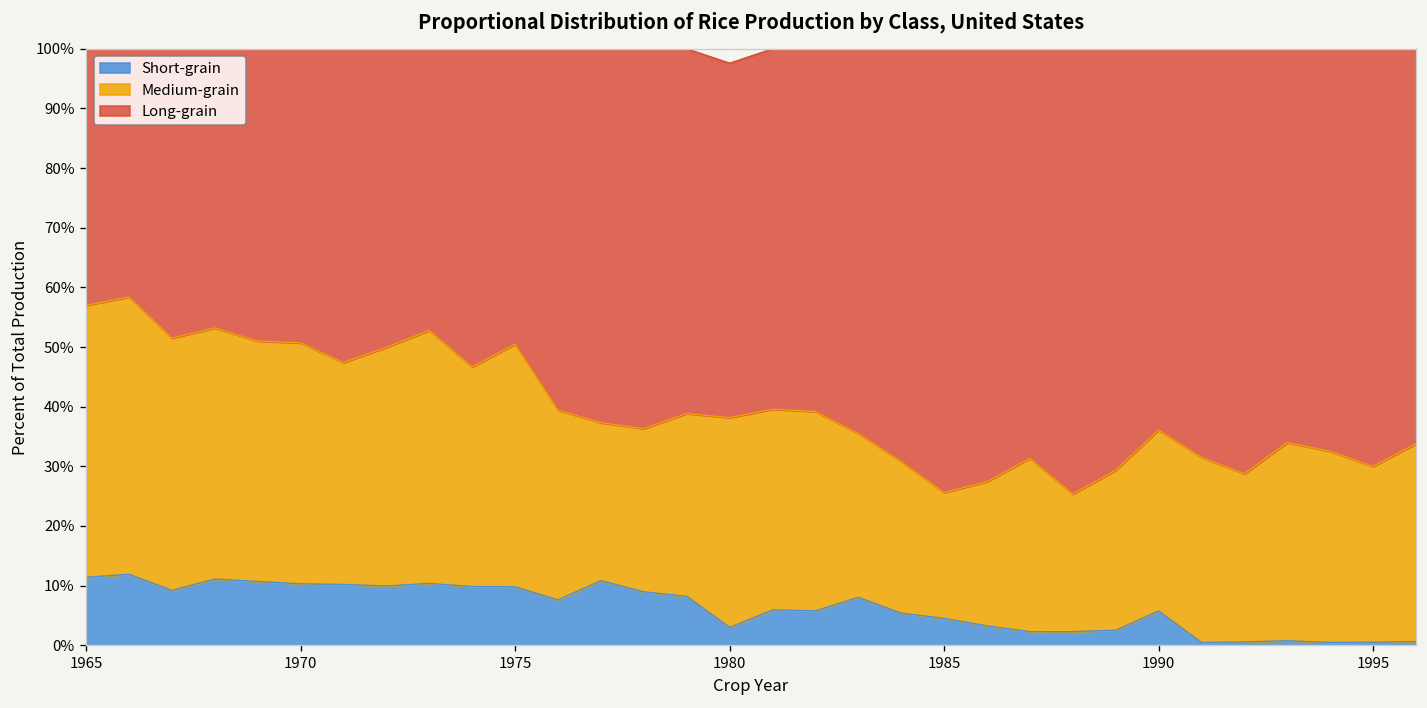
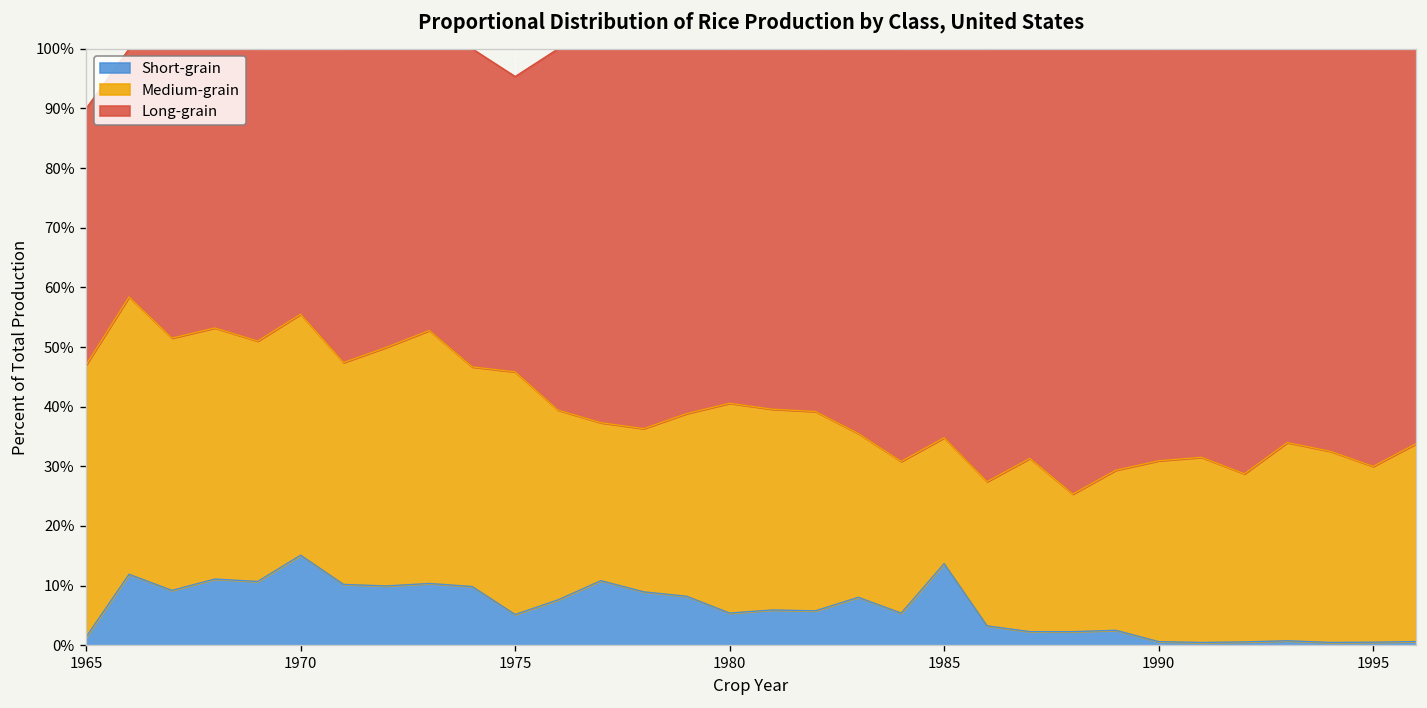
Short-grain, 1965: 11% -> 1%
Short-grain, 1970: 10% -> 15%
Short-grain, 1975: 10% -> 5%
Short-grain, 1980: 3% -> 5%
Short-grain, 1985: 5% -> 14%
Short-grain, 1990: 6% -> 1%
